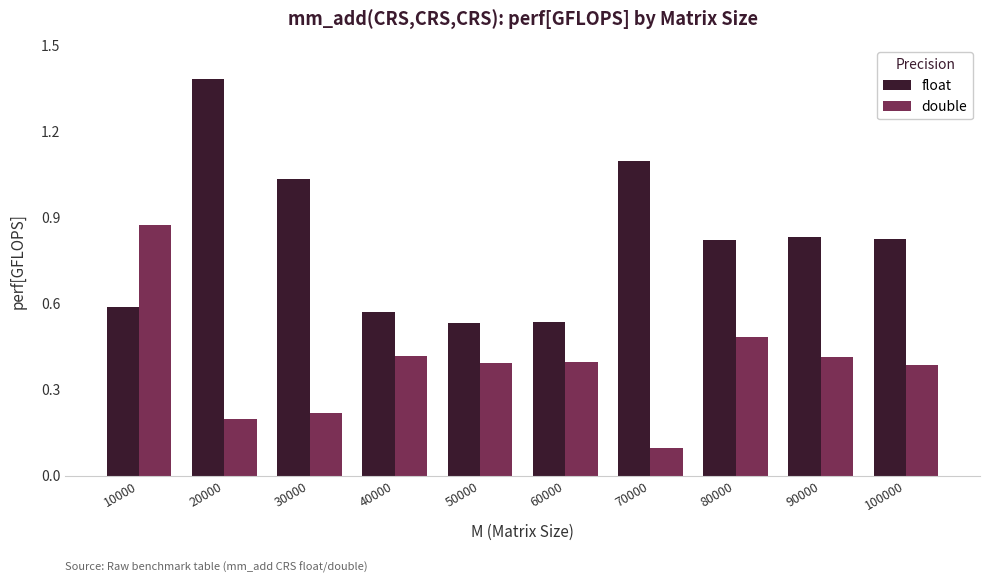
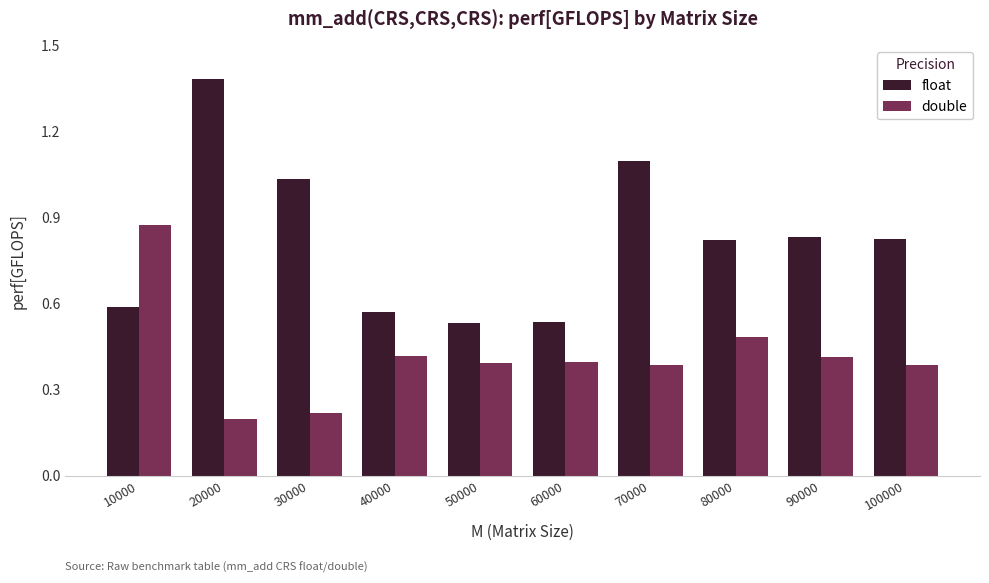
double, 70000: 0.10 -> 0.39
